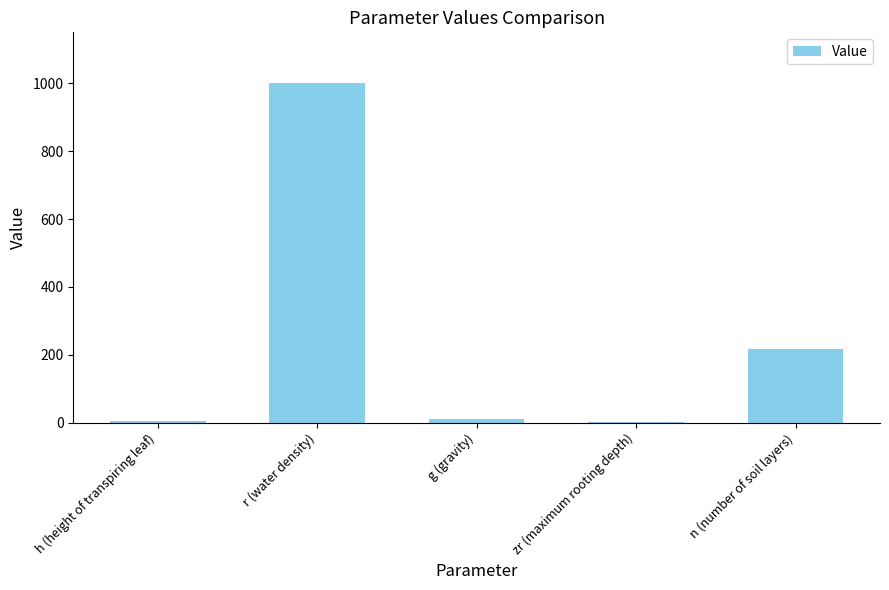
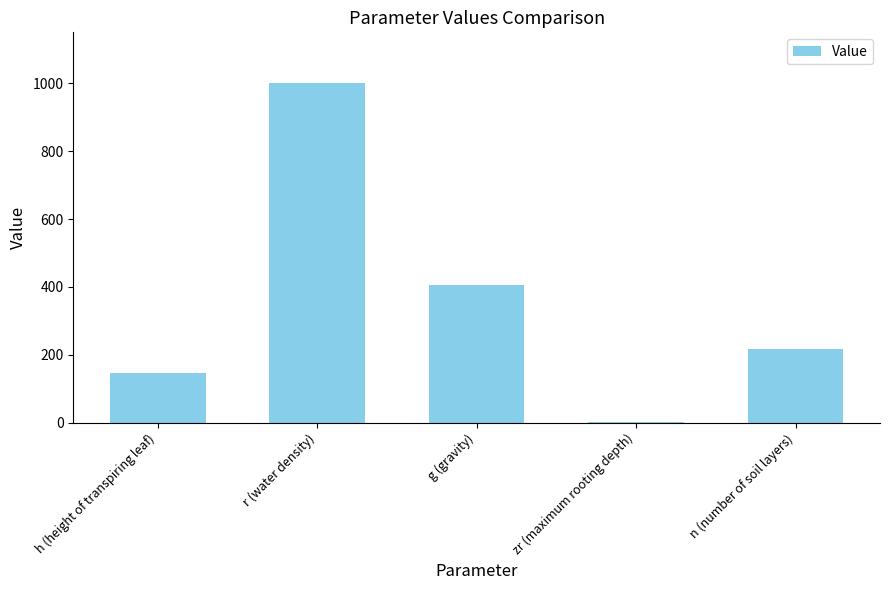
h (height of transpiring leaf): 10 -> 150
g (gravity): 10 -> 410
